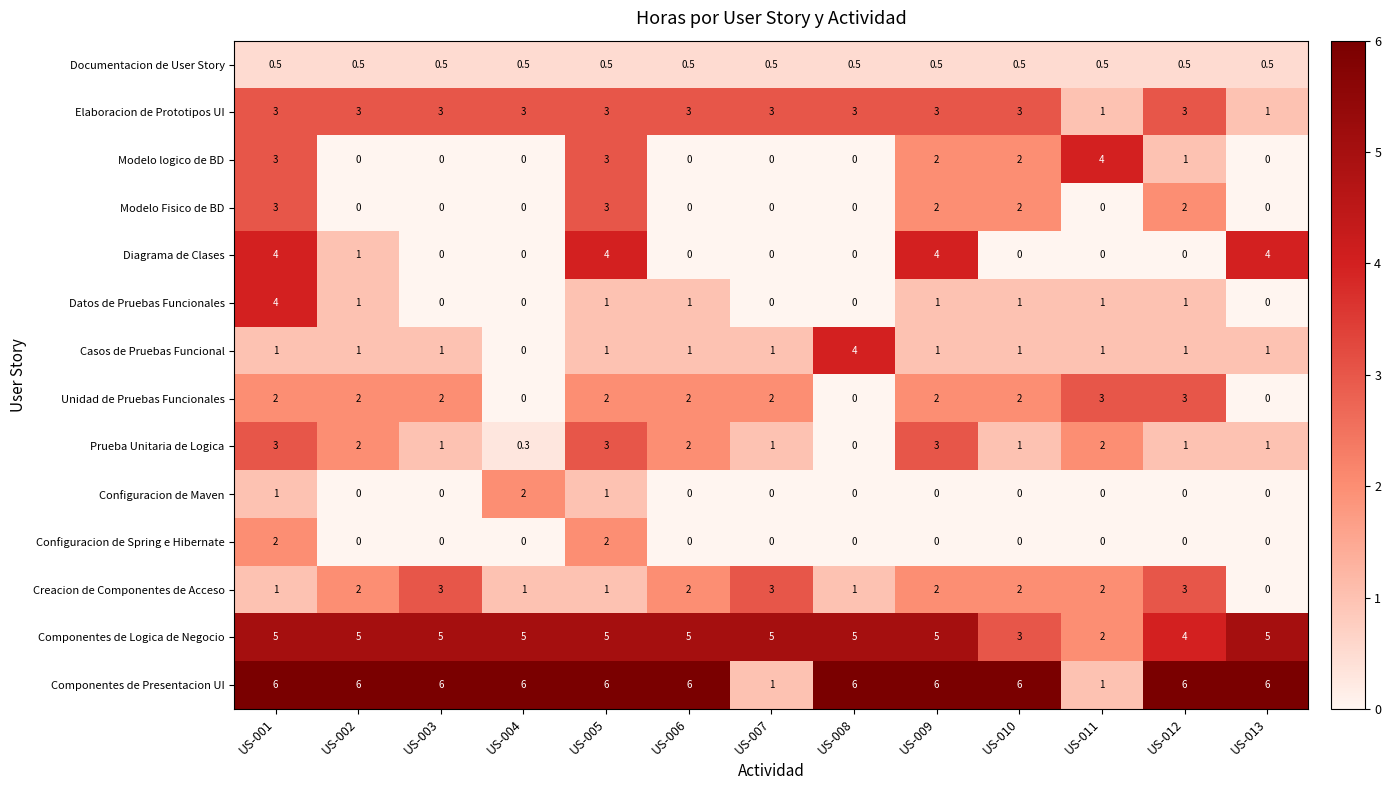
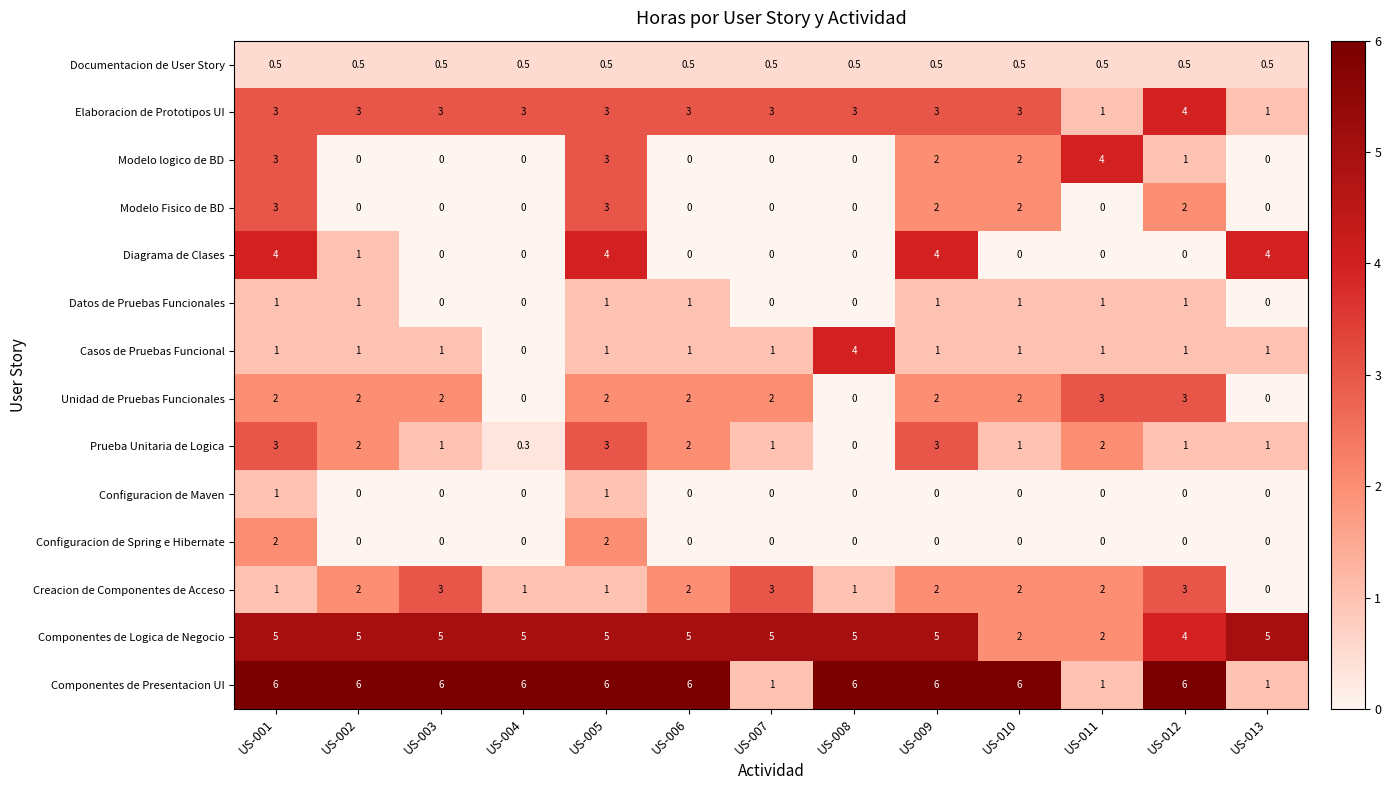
Elaboracion de Prototipos UI, US-012: 3 -> 4
Datos de Pruebas Funcionales, US-001: 4 -> 1
Configuracion de Maven, US-004: 2 -> 0
Componentes de Logica de Negocio, US-010: 3 -> 2
Componentes de Presentacion UI, US-013: 6 -> 1
